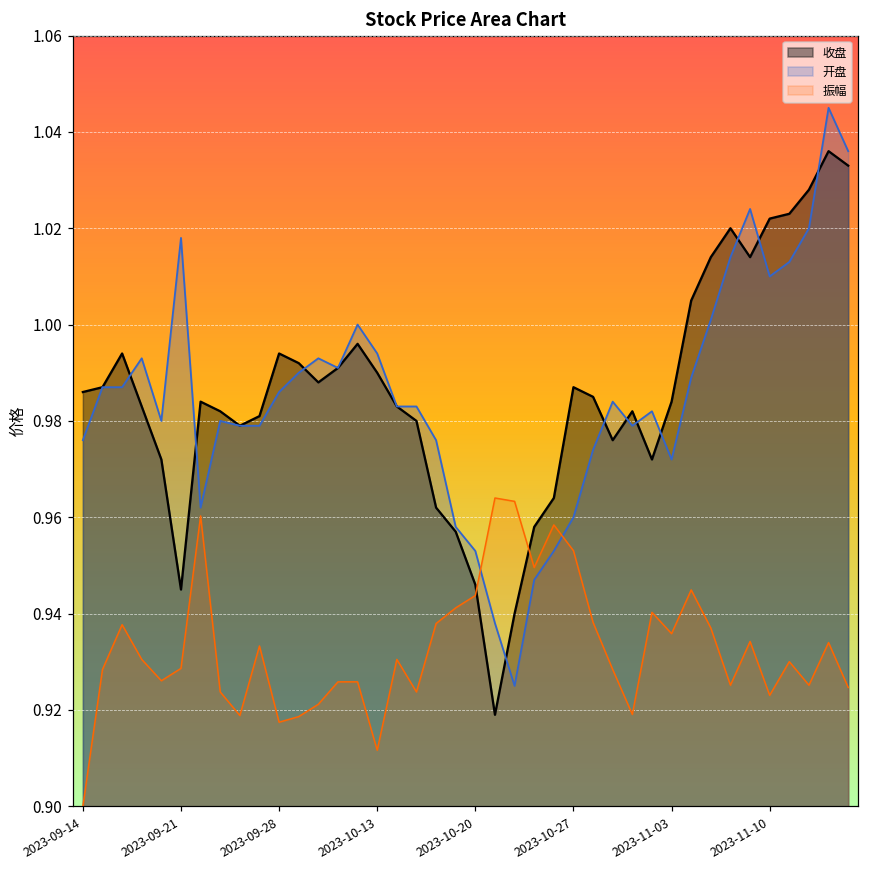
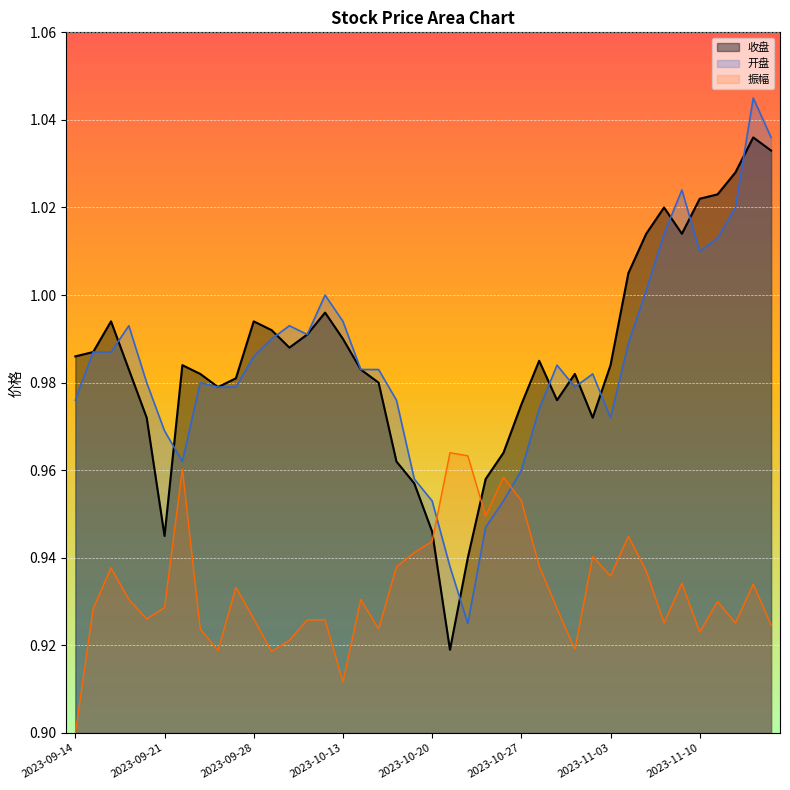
开盘, 2023-09-21: 1.018 -> 0.969
振幅, 2023-09-28: 0.917 -> 0.926
收盘, 2023-10-27: 0.987 -> 0.975
